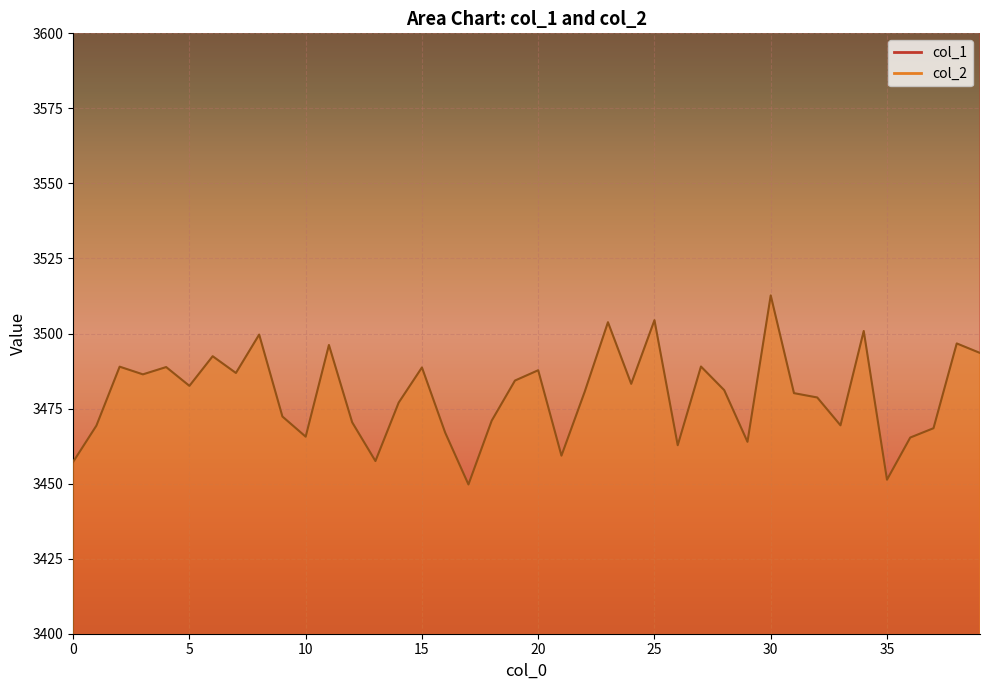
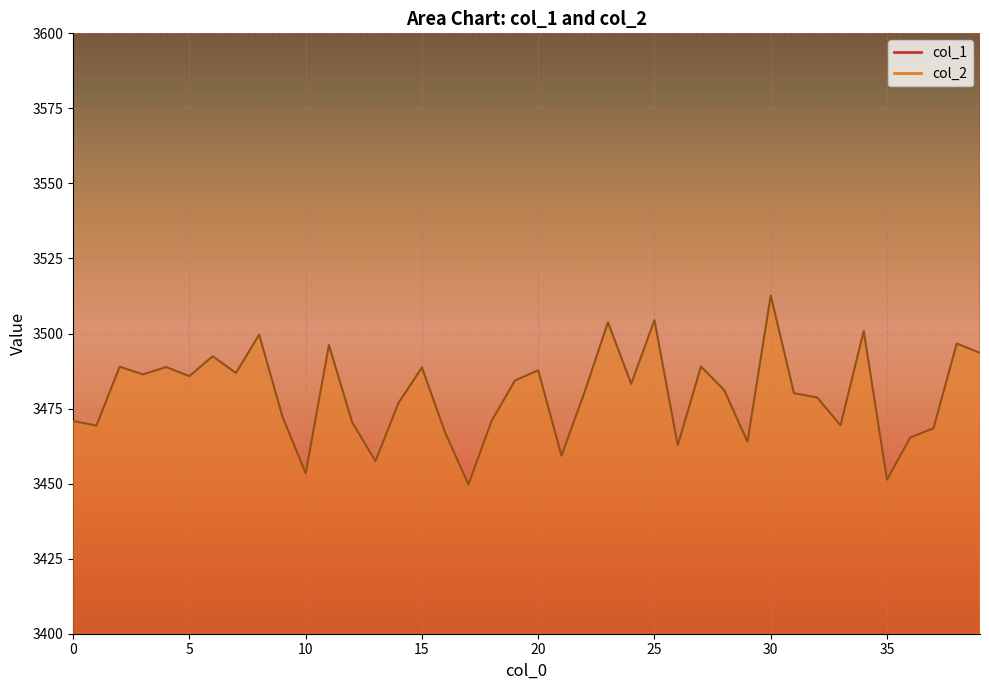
col_2, 0: 3457 -> 3471
col_2, 5: 3483 -> 3486
col_2, 10: 3466 -> 3453
